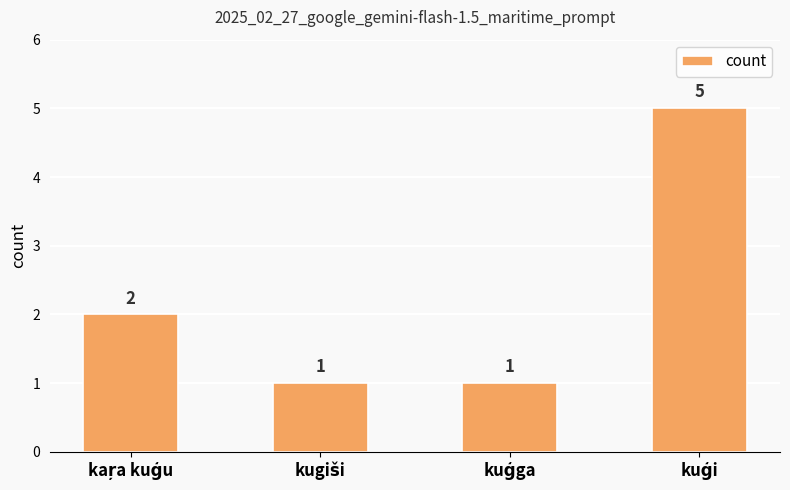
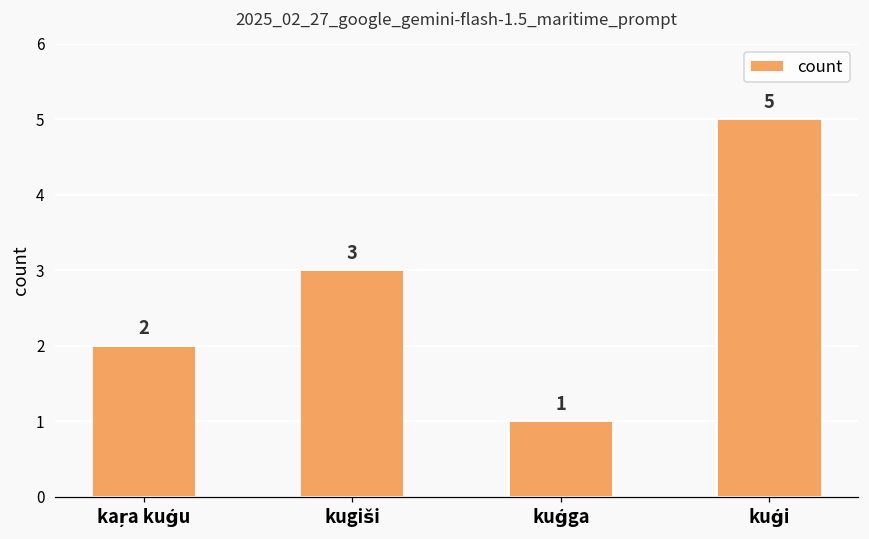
kugiši: 1 -> 3
